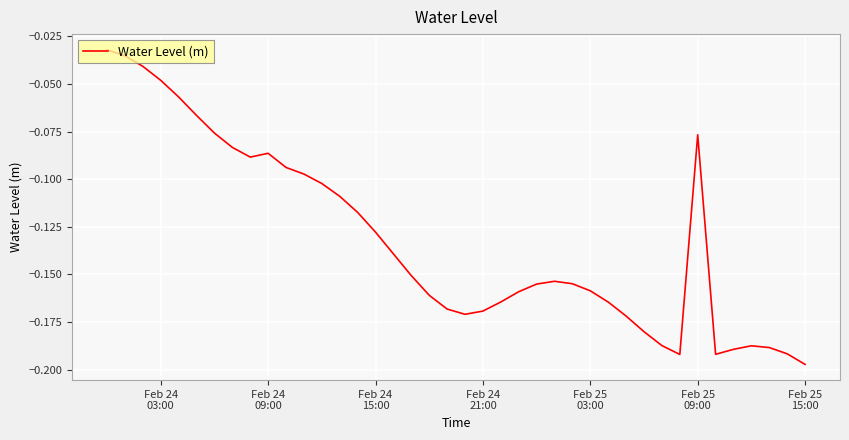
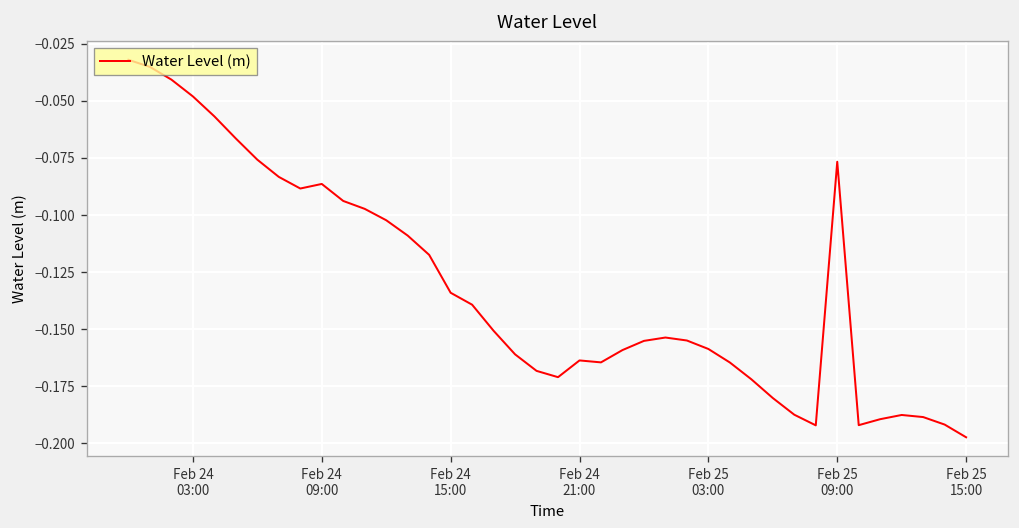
Feb 24 15:00: -0.128 -> -0.134
Feb 24 21:00: -0.169 -> -0.164
